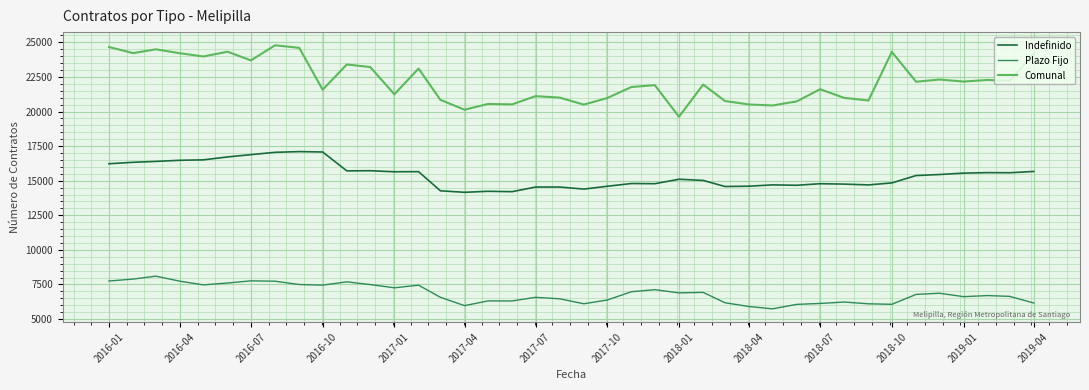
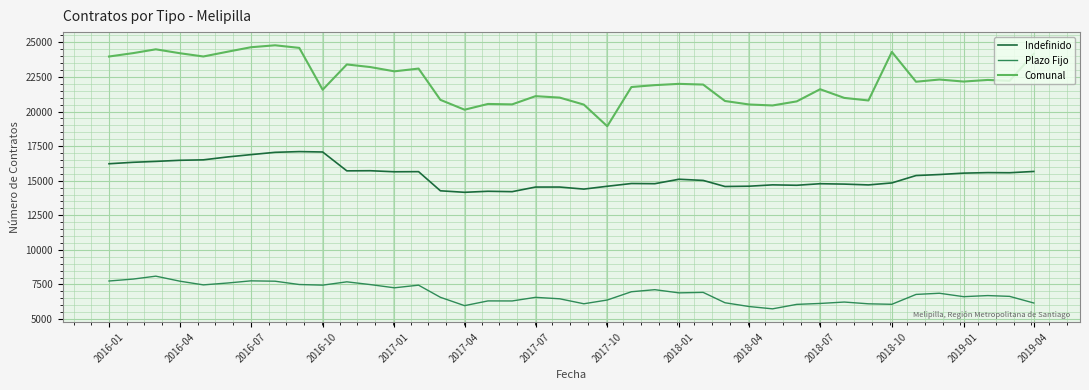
Comunal, 2016-01: 24700 -> 24000
Comunal, 2016-07: 23700 -> 24600
Comunal, 2017-01: 21200 -> 22900
Comunal, 2017-10: 21000 -> 18900
Comunal, 2018-01: 19600 -> 22000
